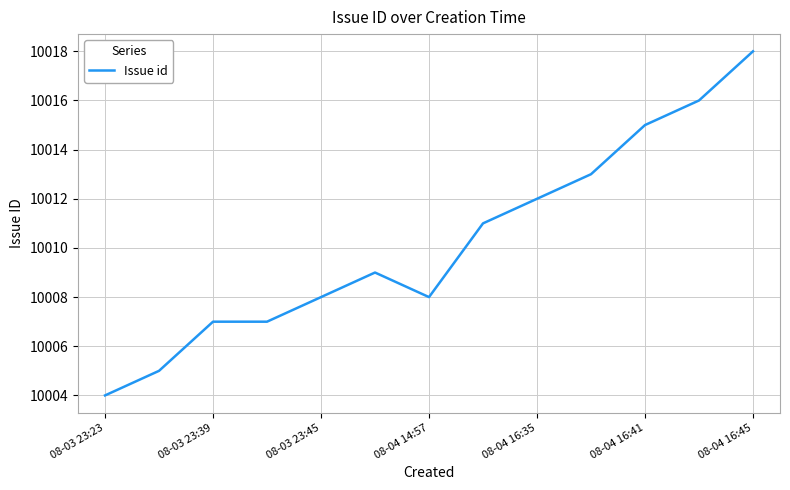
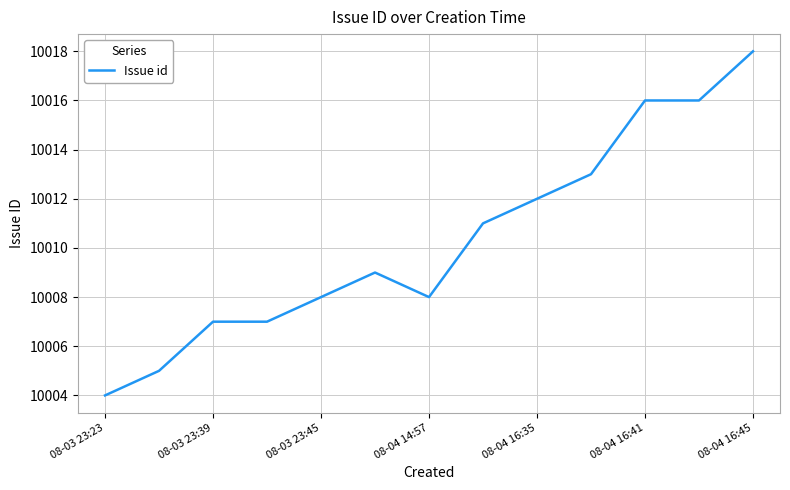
08-04 16:41: 10015 -> 10016
